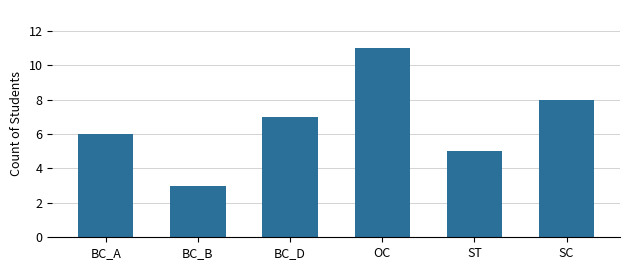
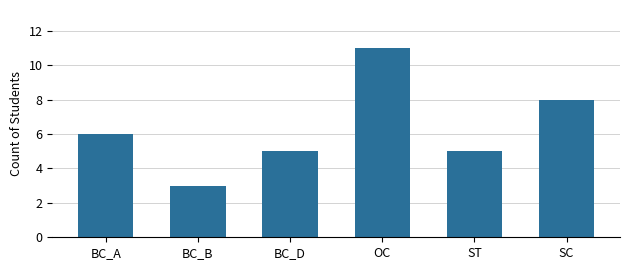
BC_D: 7 -> 5
